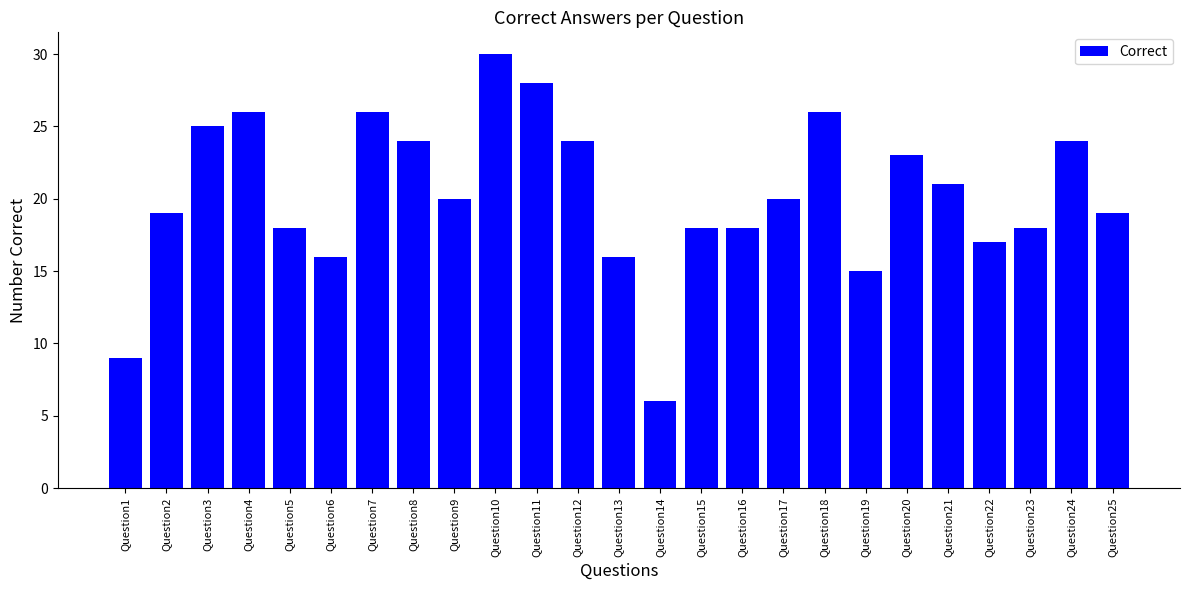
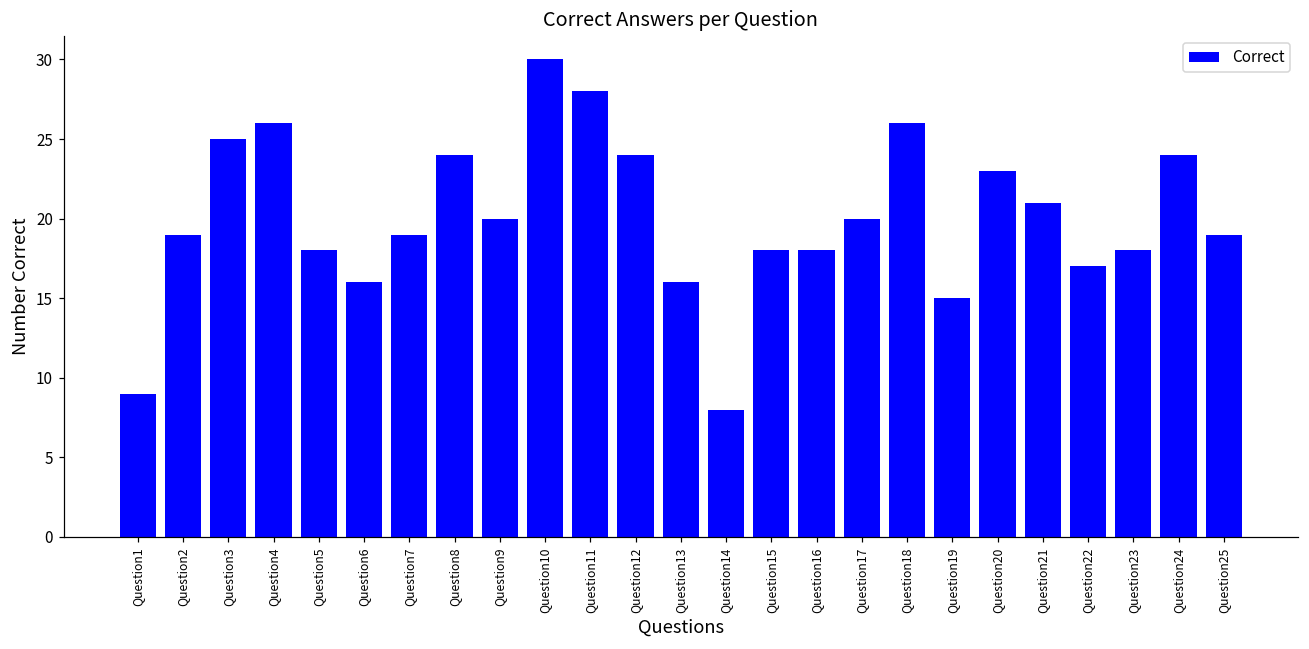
Question7: 26 -> 19
Question14: 6 -> 8
